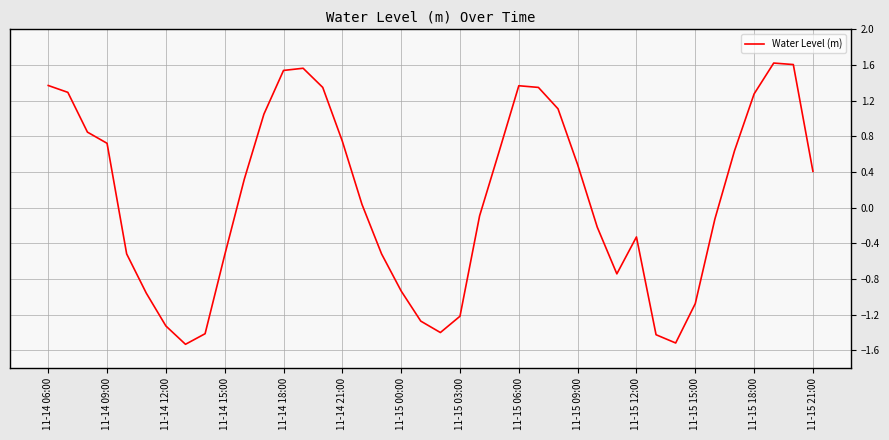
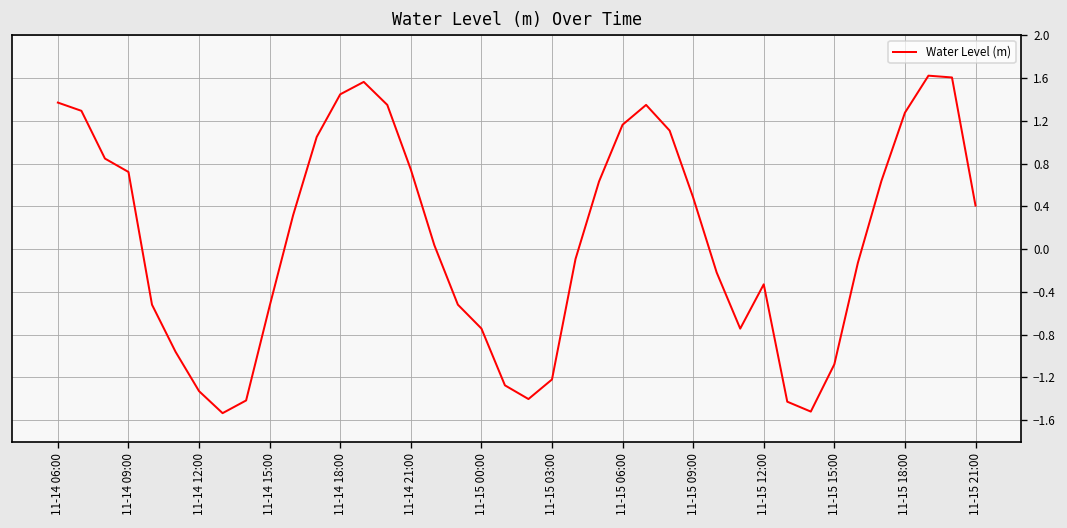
11-14 18:00: 1.5 -> 1.4
11-15 00:00: -0.9 -> -0.7
11-15 06:00: 1.4 -> 1.2
